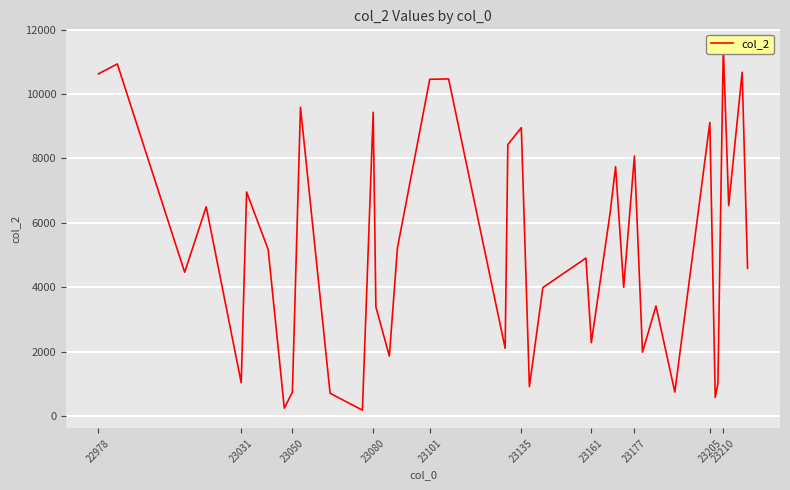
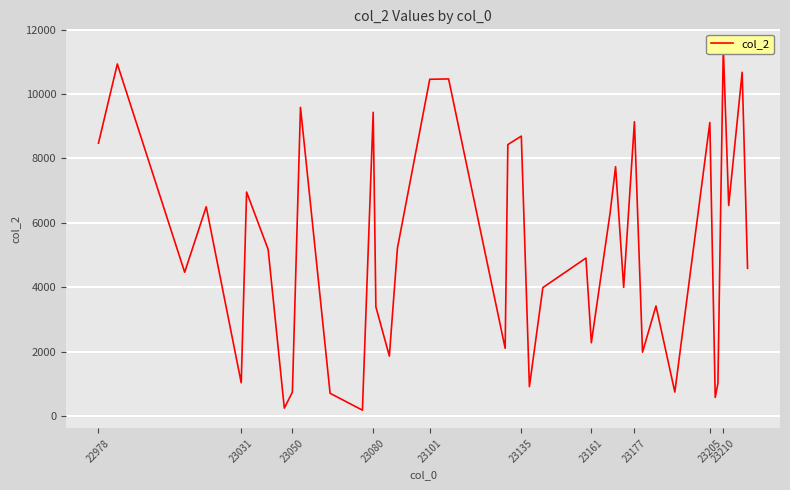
22978: 10600 -> 8500
23135: 9000 -> 8700
23177: 8100 -> 9100
